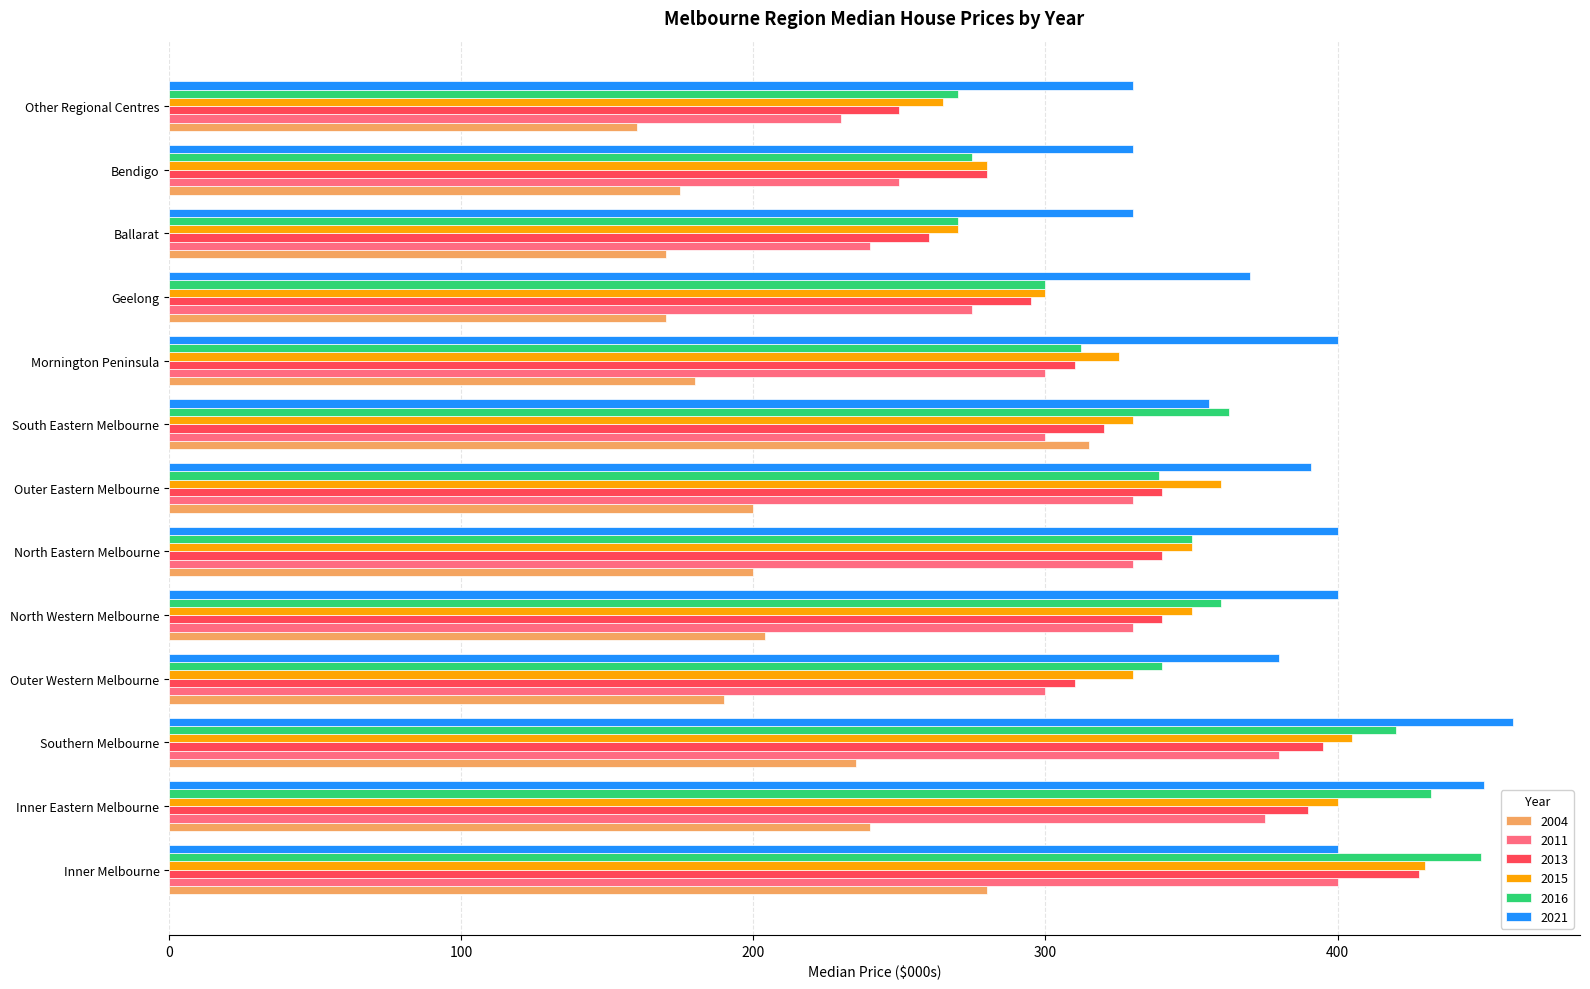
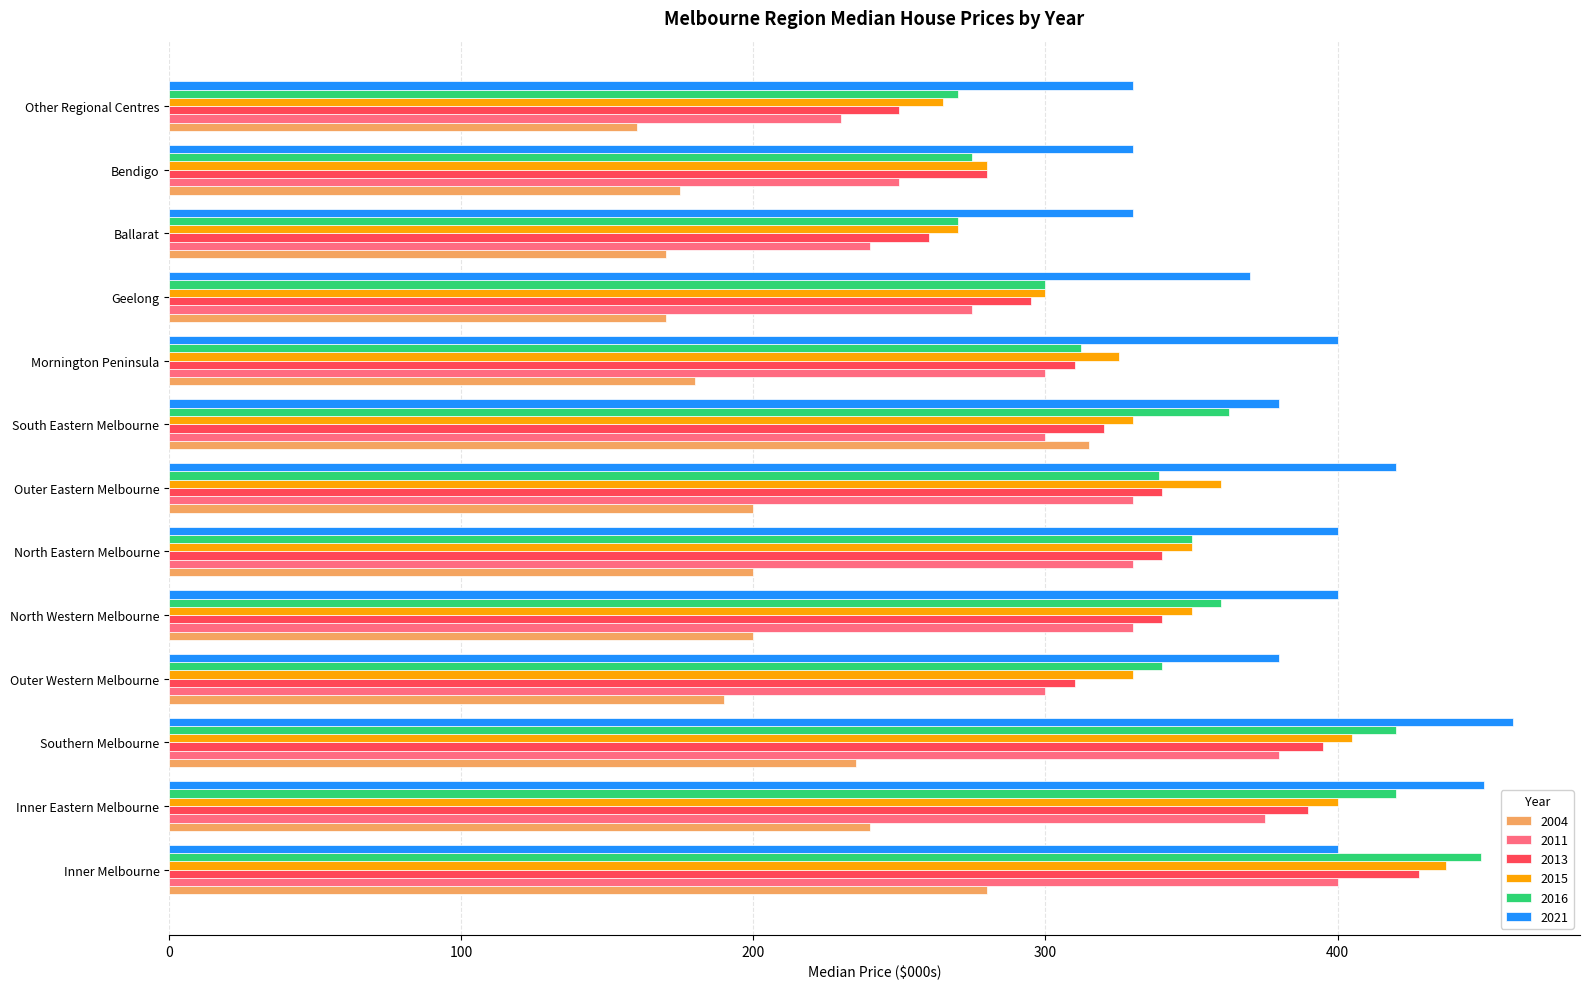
2021, South Eastern Melbourne: 356 -> 380
2021, Outer Eastern Melbourne: 391 -> 420
2004, North Western Melbourne: 204 -> 200
2016, Inner Eastern Melbourne: 432 -> 420
2015, Inner Melbourne: 430 -> 437
